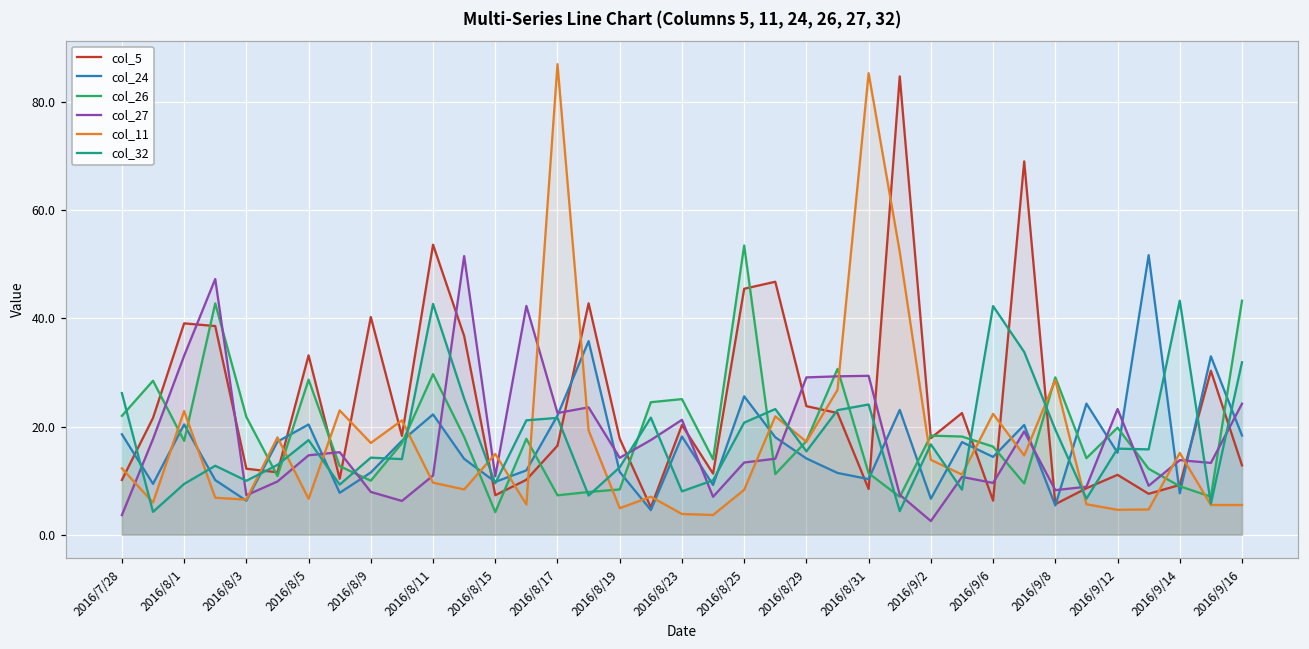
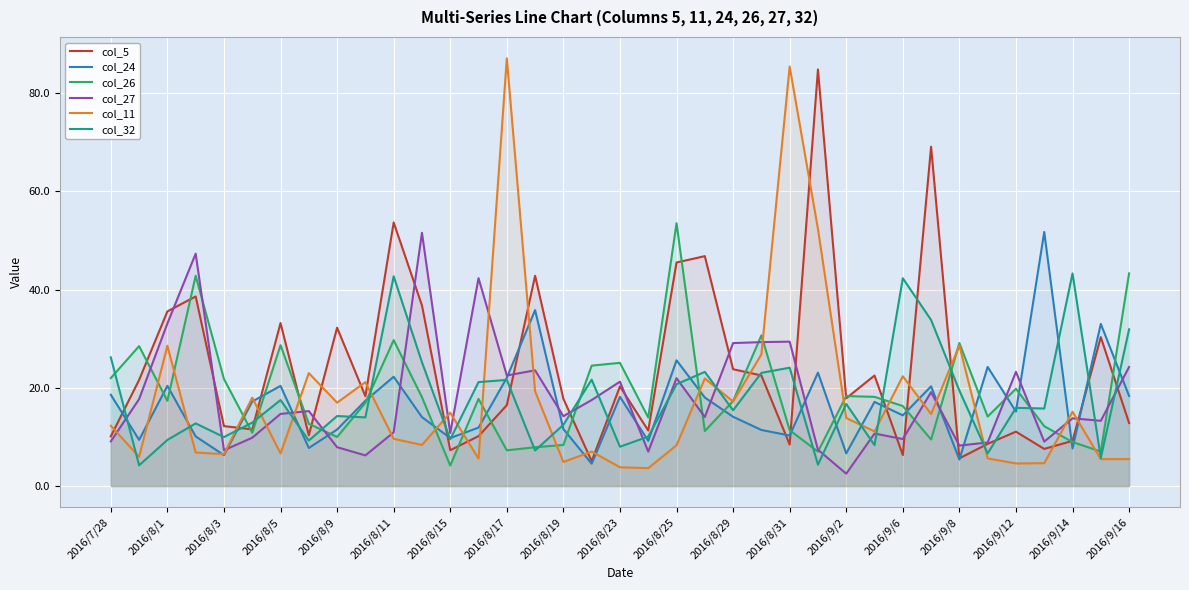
col_27, 2016/7/28: 4 -> 9
col_5, 2016/8/1: 39 -> 36
col_11, 2016/8/1: 23 -> 29
col_5, 2016/8/9: 40 -> 32
col_27, 2016/8/25: 13 -> 22
